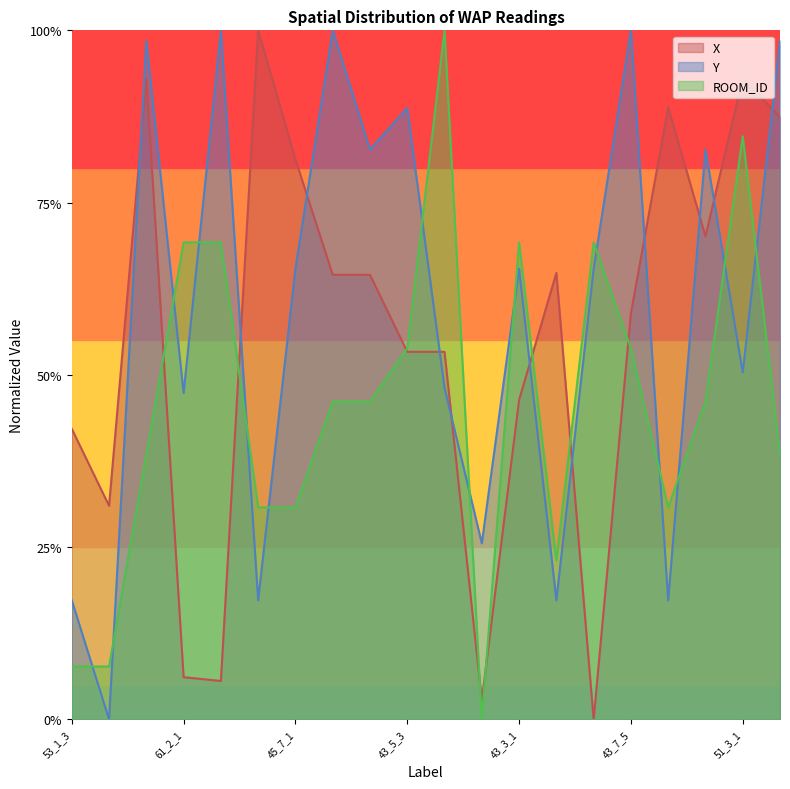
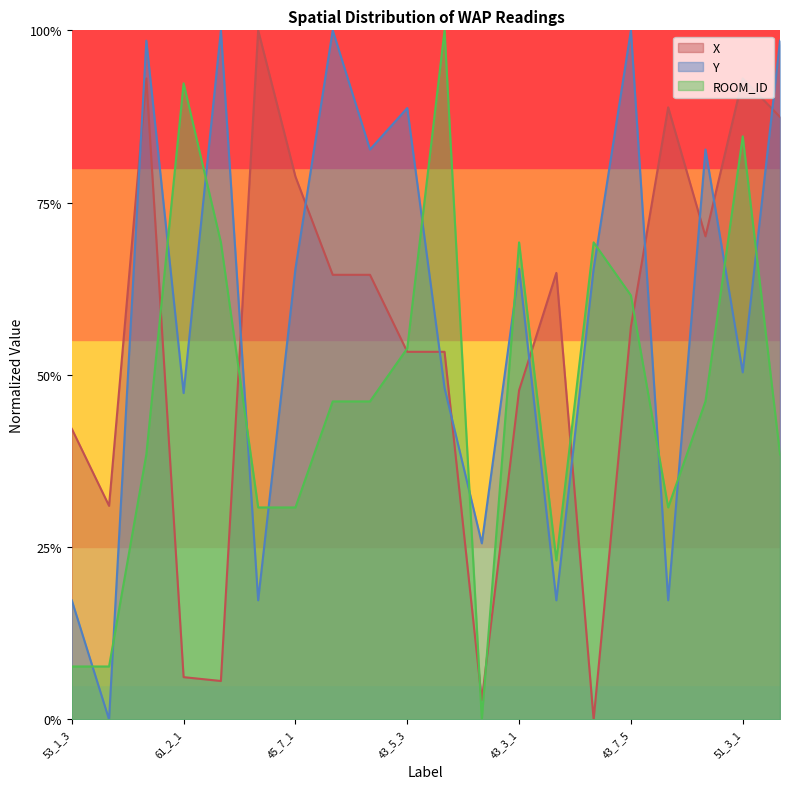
ROOM_ID, 61_2_1: 69% -> 92%
X, 45_7_1: 81% -> 79%
X, 43_3_1: 46% -> 48%
X, 43_7_5: 59% -> 57%
ROOM_ID, 43_7_5: 54% -> 62%
